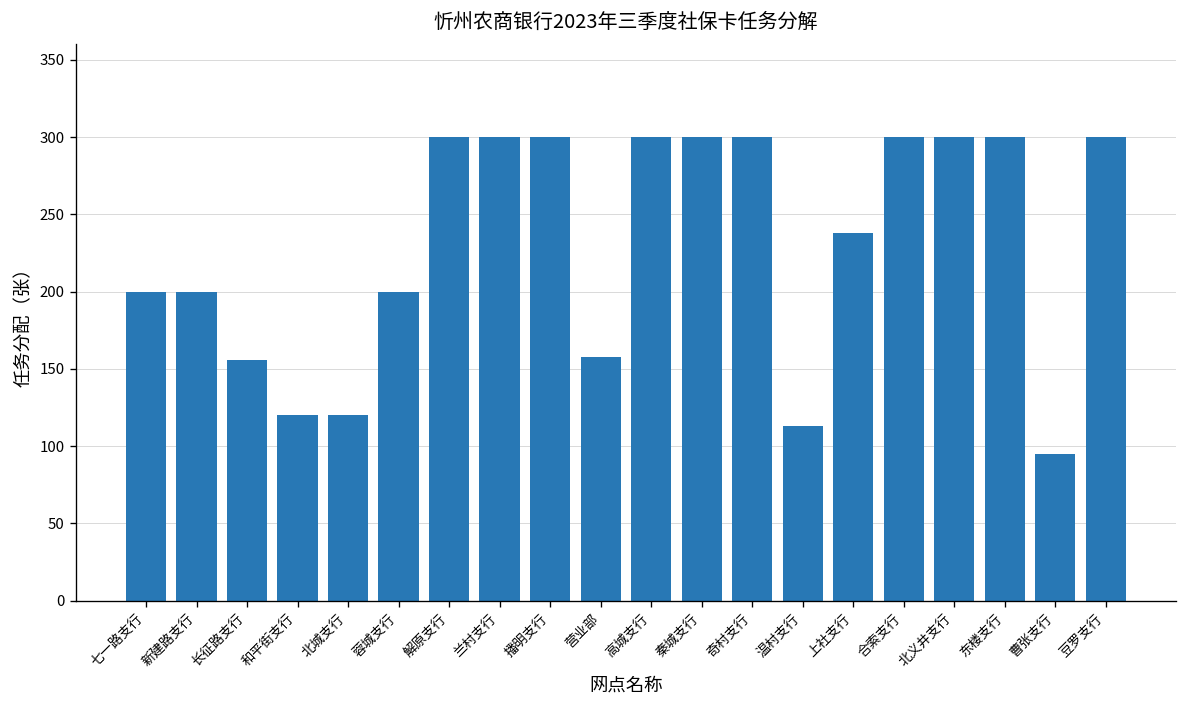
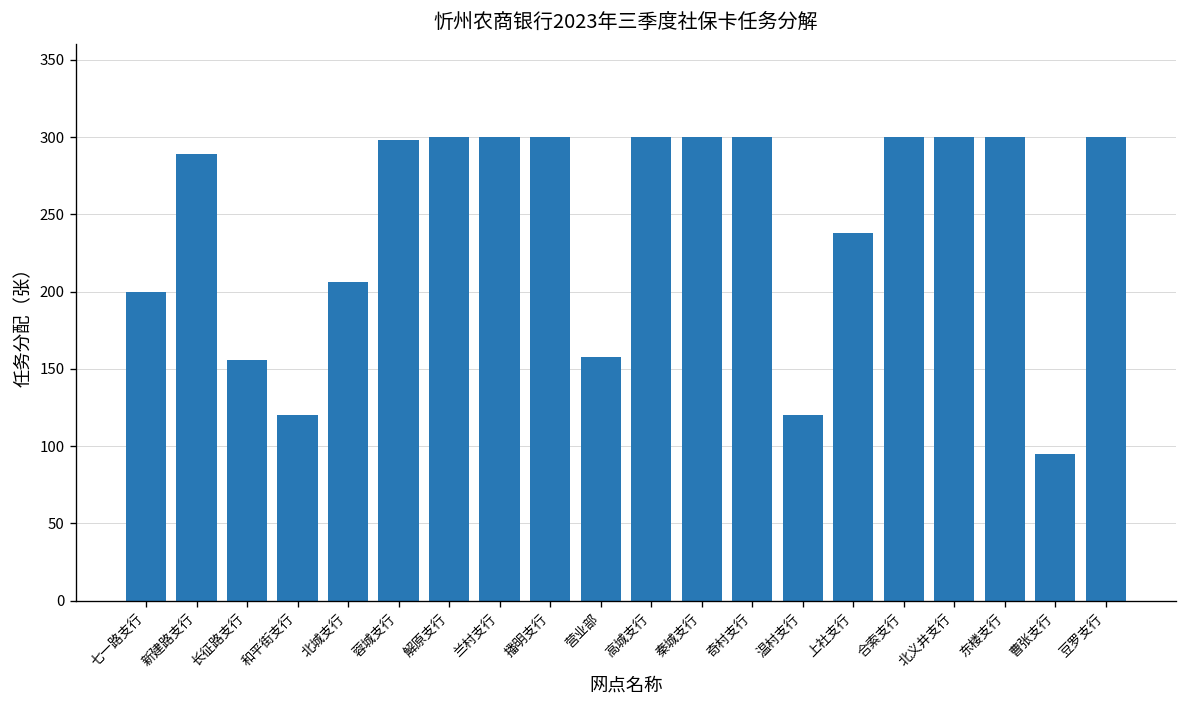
新建路支行: 200 -> 289
北城支行: 120 -> 206
蓉城支行: 200 -> 298
温村支行: 113 -> 120
